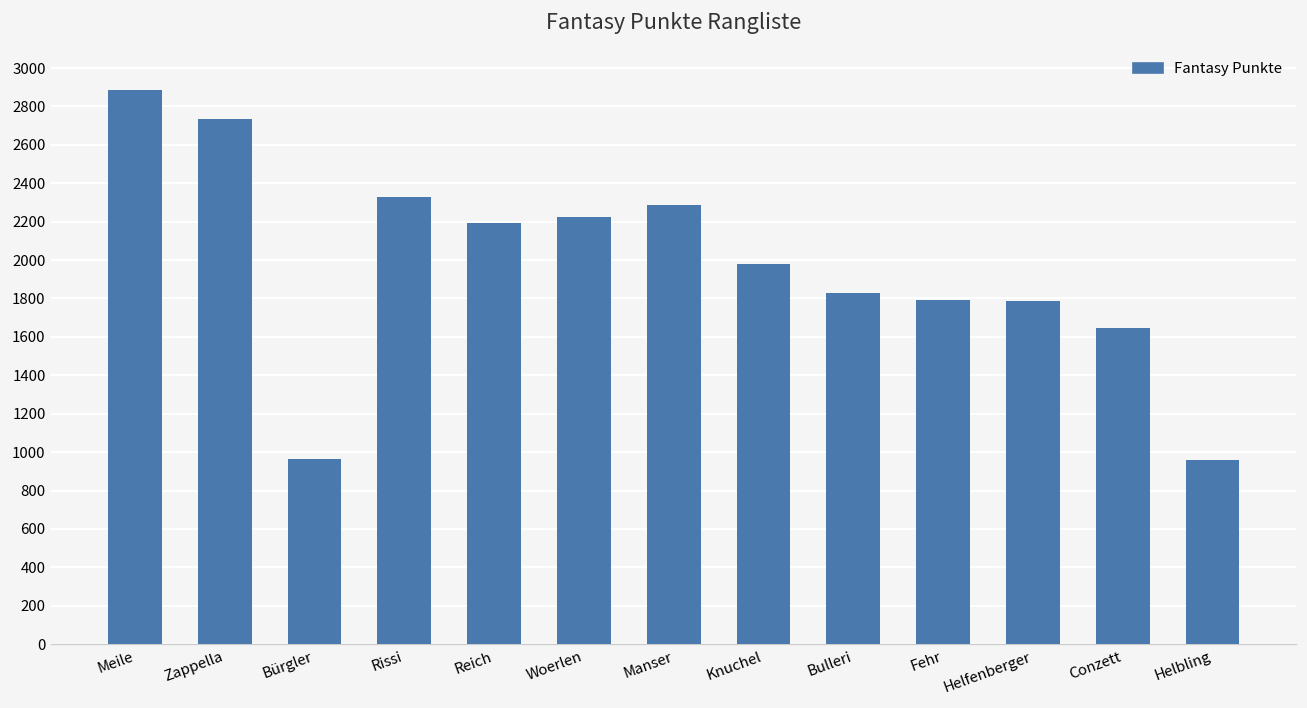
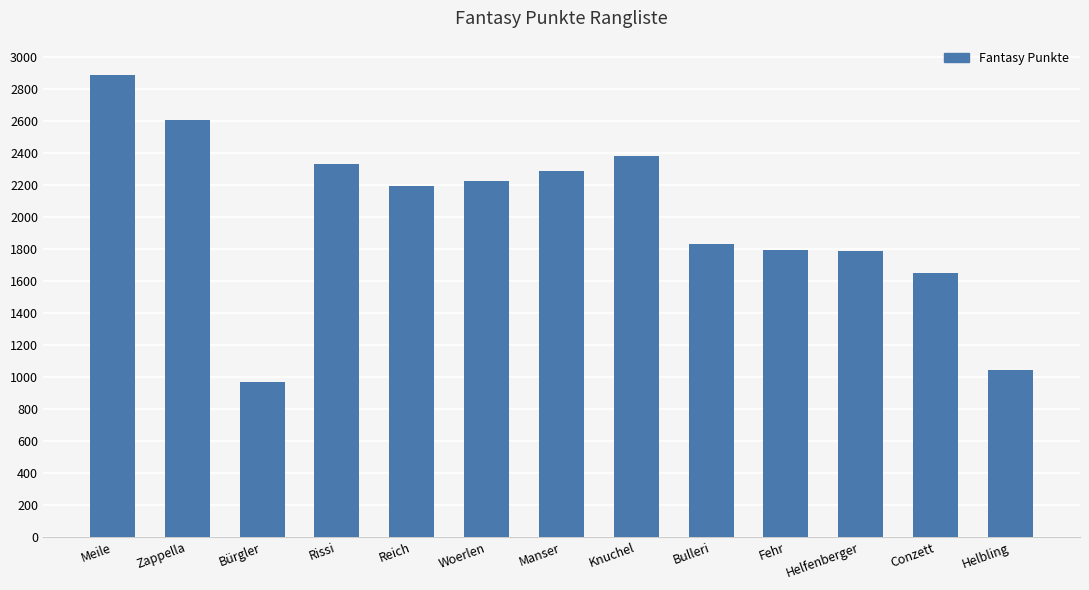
Zappella: 2740 -> 2610
Knuchel: 1980 -> 2380
Helbling: 960 -> 1040
